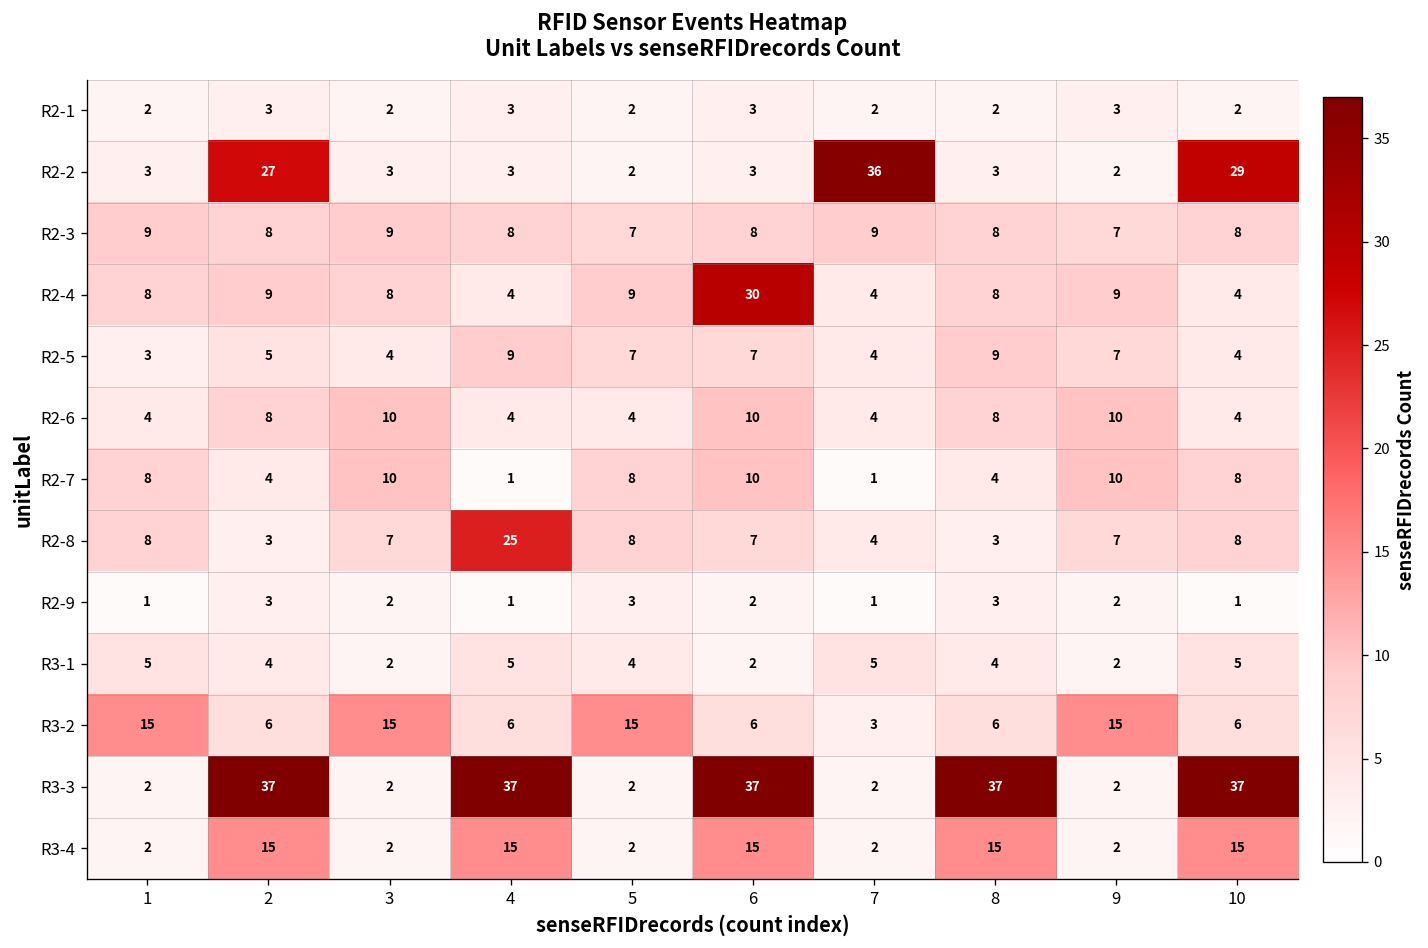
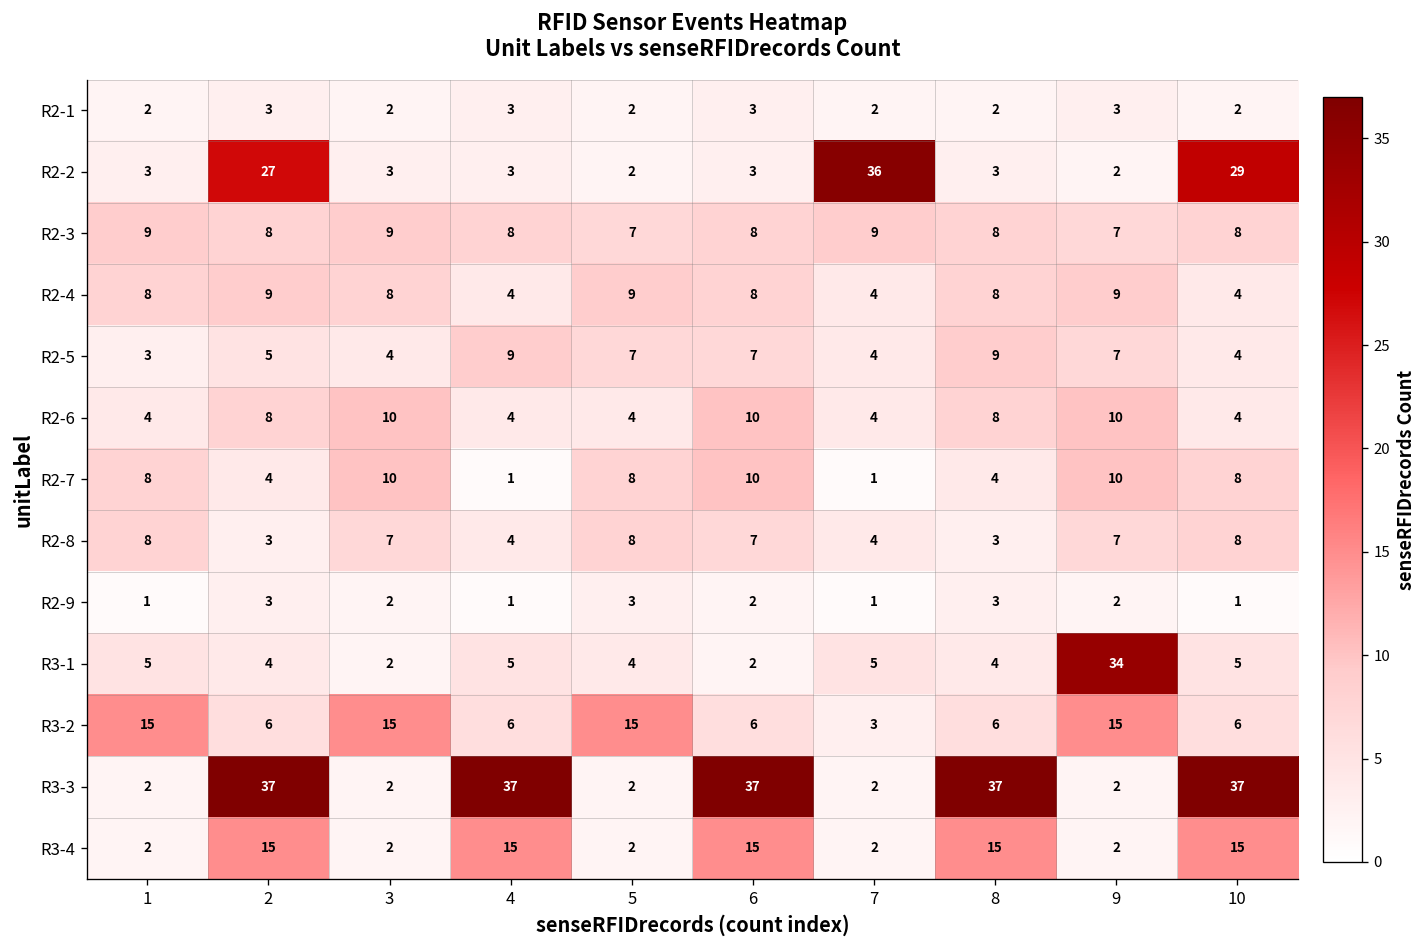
R2-4, 6: 30 -> 8
R2-8, 4: 25 -> 4
R3-1, 9: 2 -> 34
